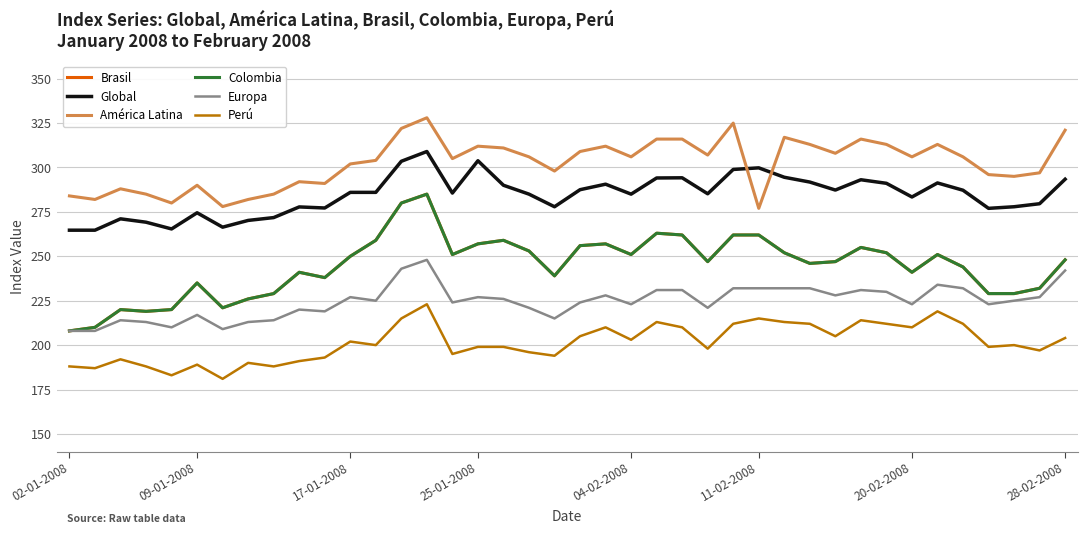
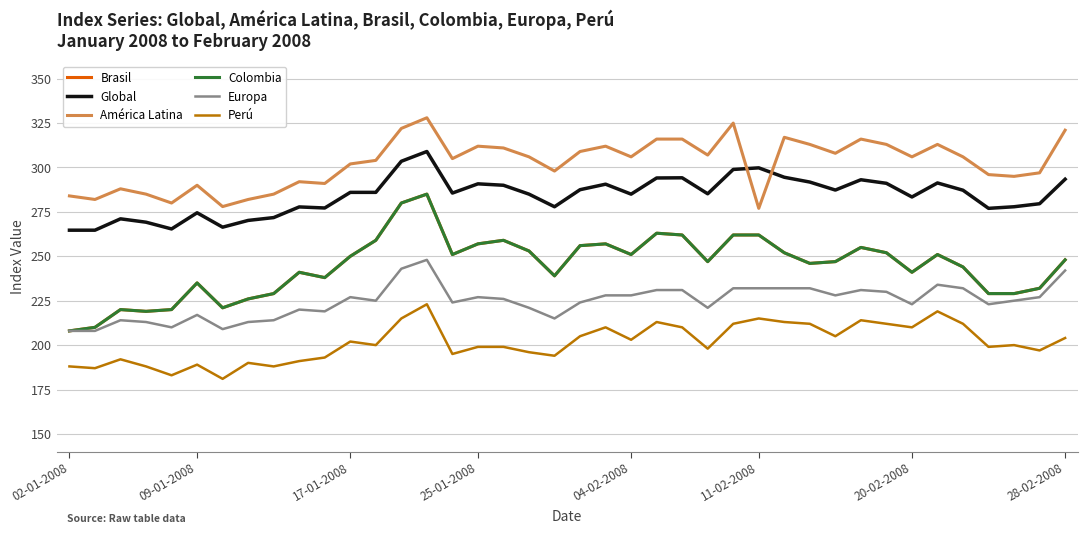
Global, 25-01-2008: 304 -> 291
Europa, 04-02-2008: 223 -> 228
